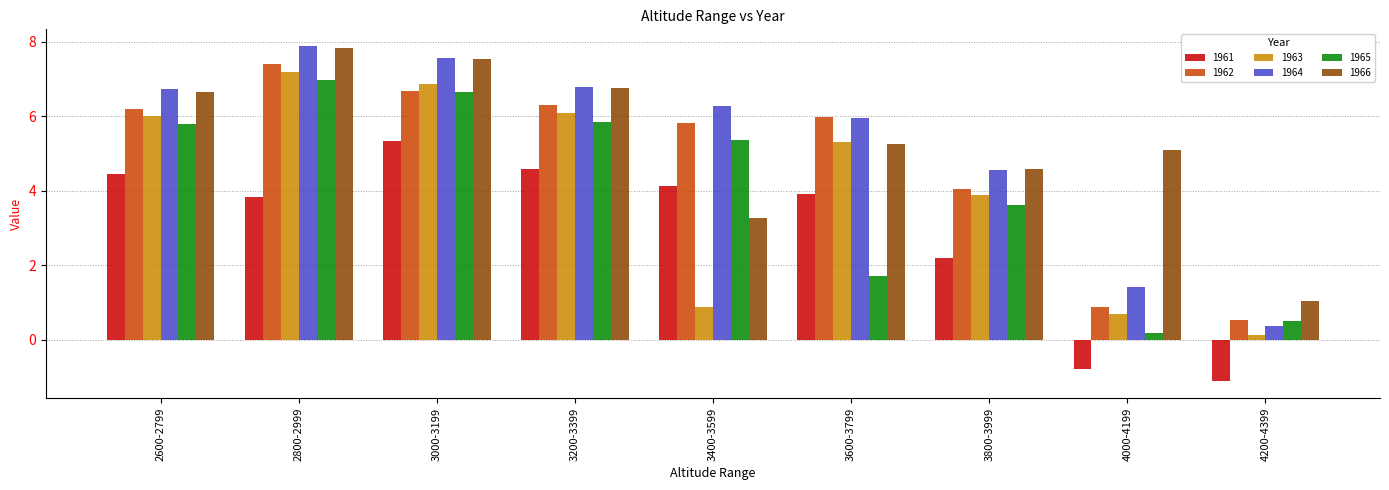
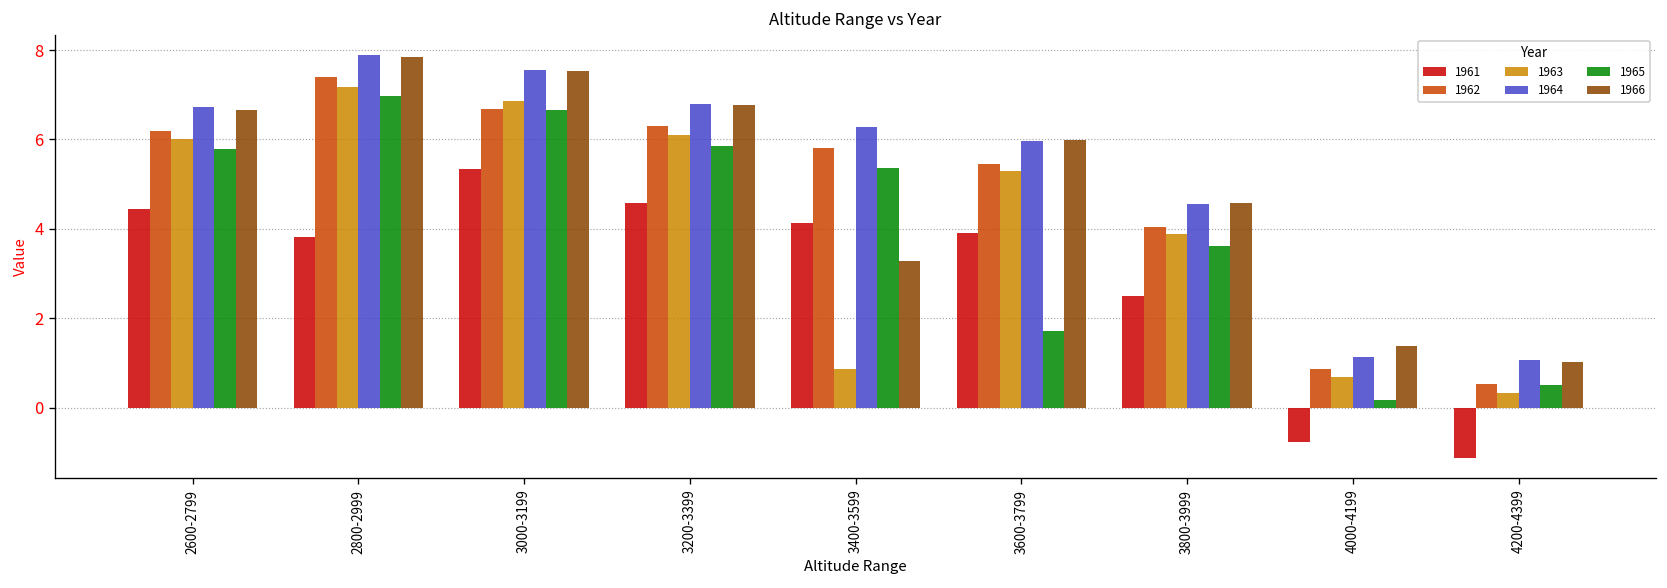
1962, 3600-3799: 6.0 -> 5.4
1966, 3600-3799: 5.2 -> 6.0
1961, 3800-3999: 2.2 -> 2.5
1964, 4000-4199: 1.4 -> 1.1
1966, 4000-4199: 5.1 -> 1.4
1963, 4200-4399: 0.1 -> 0.3
1964, 4200-4399: 0.4 -> 1.1
